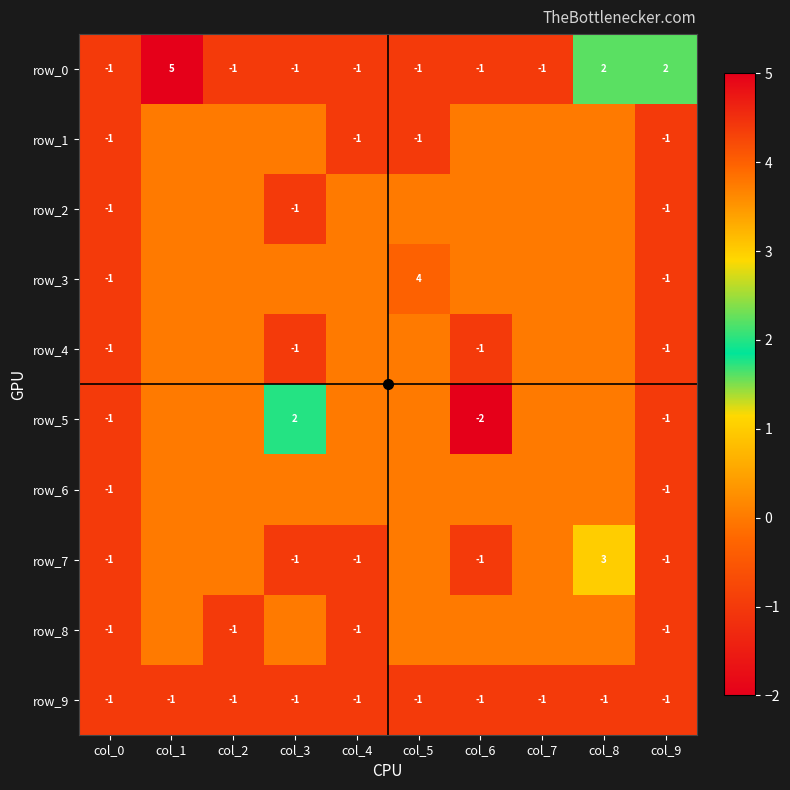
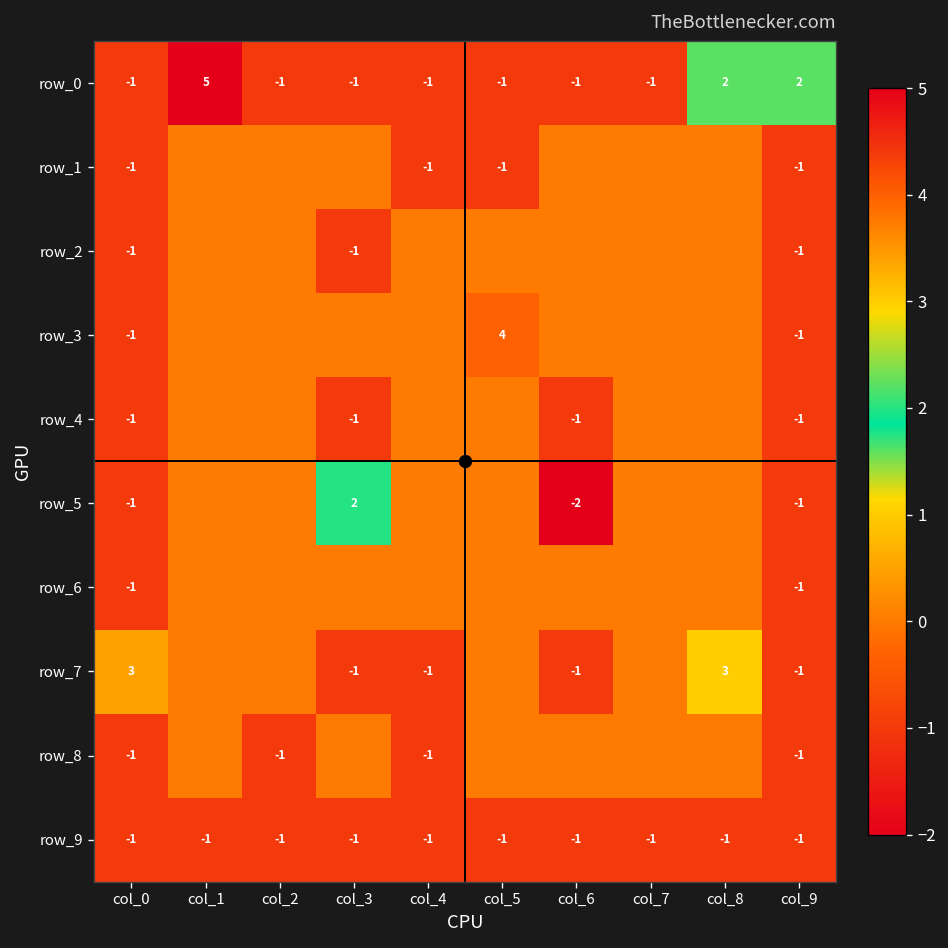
row_7, col_0: -1 -> 3
